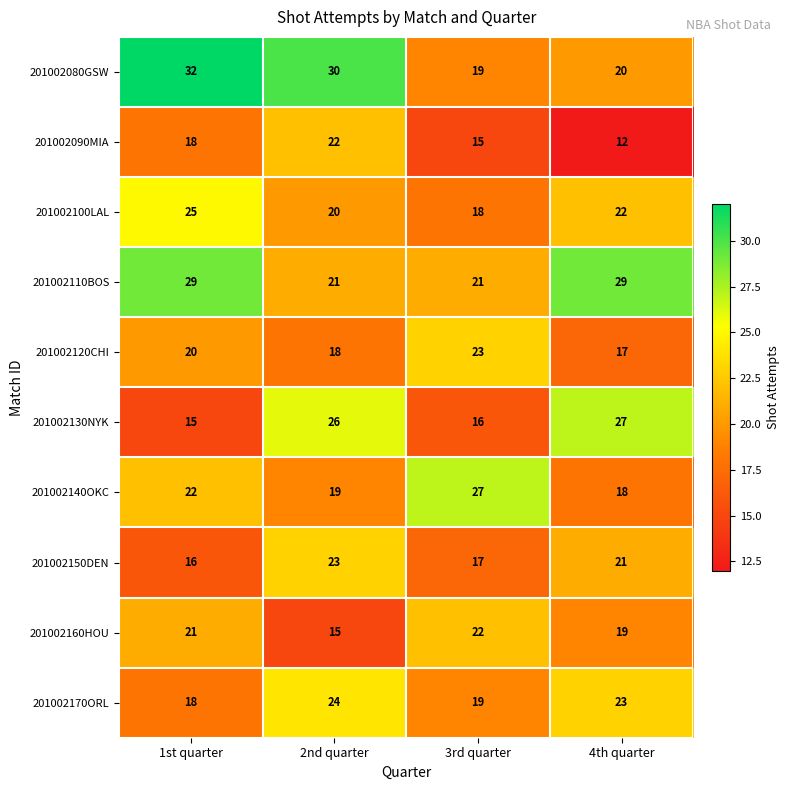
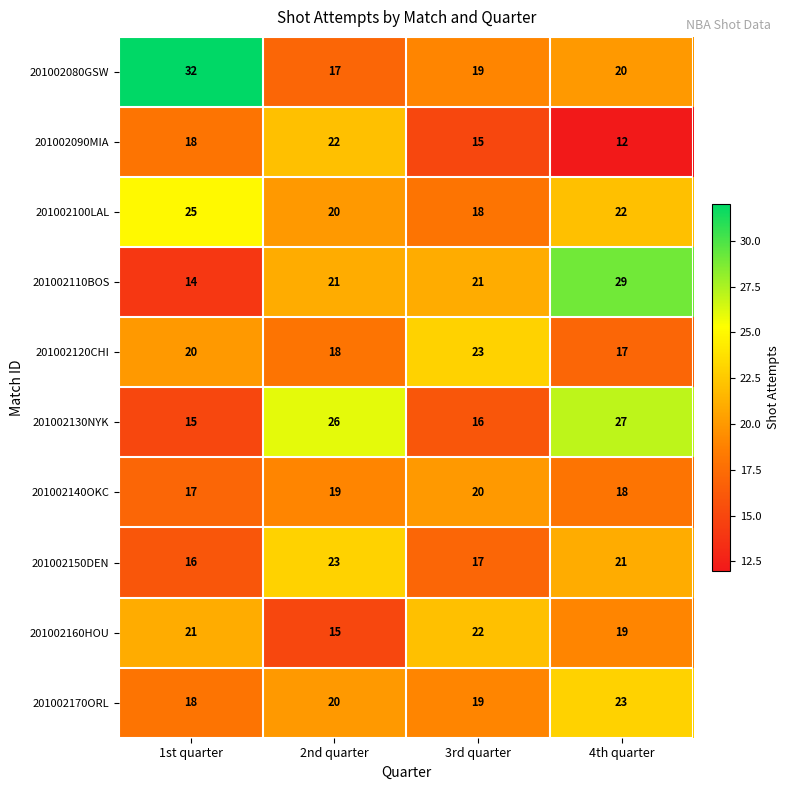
201002080GSW, 2nd quarter: 30 -> 17
201002110BOS, 1st quarter: 29 -> 14
201002140OKC, 1st quarter: 22 -> 17
201002140OKC, 3rd quarter: 27 -> 20
201002170ORL, 2nd quarter: 24 -> 20
